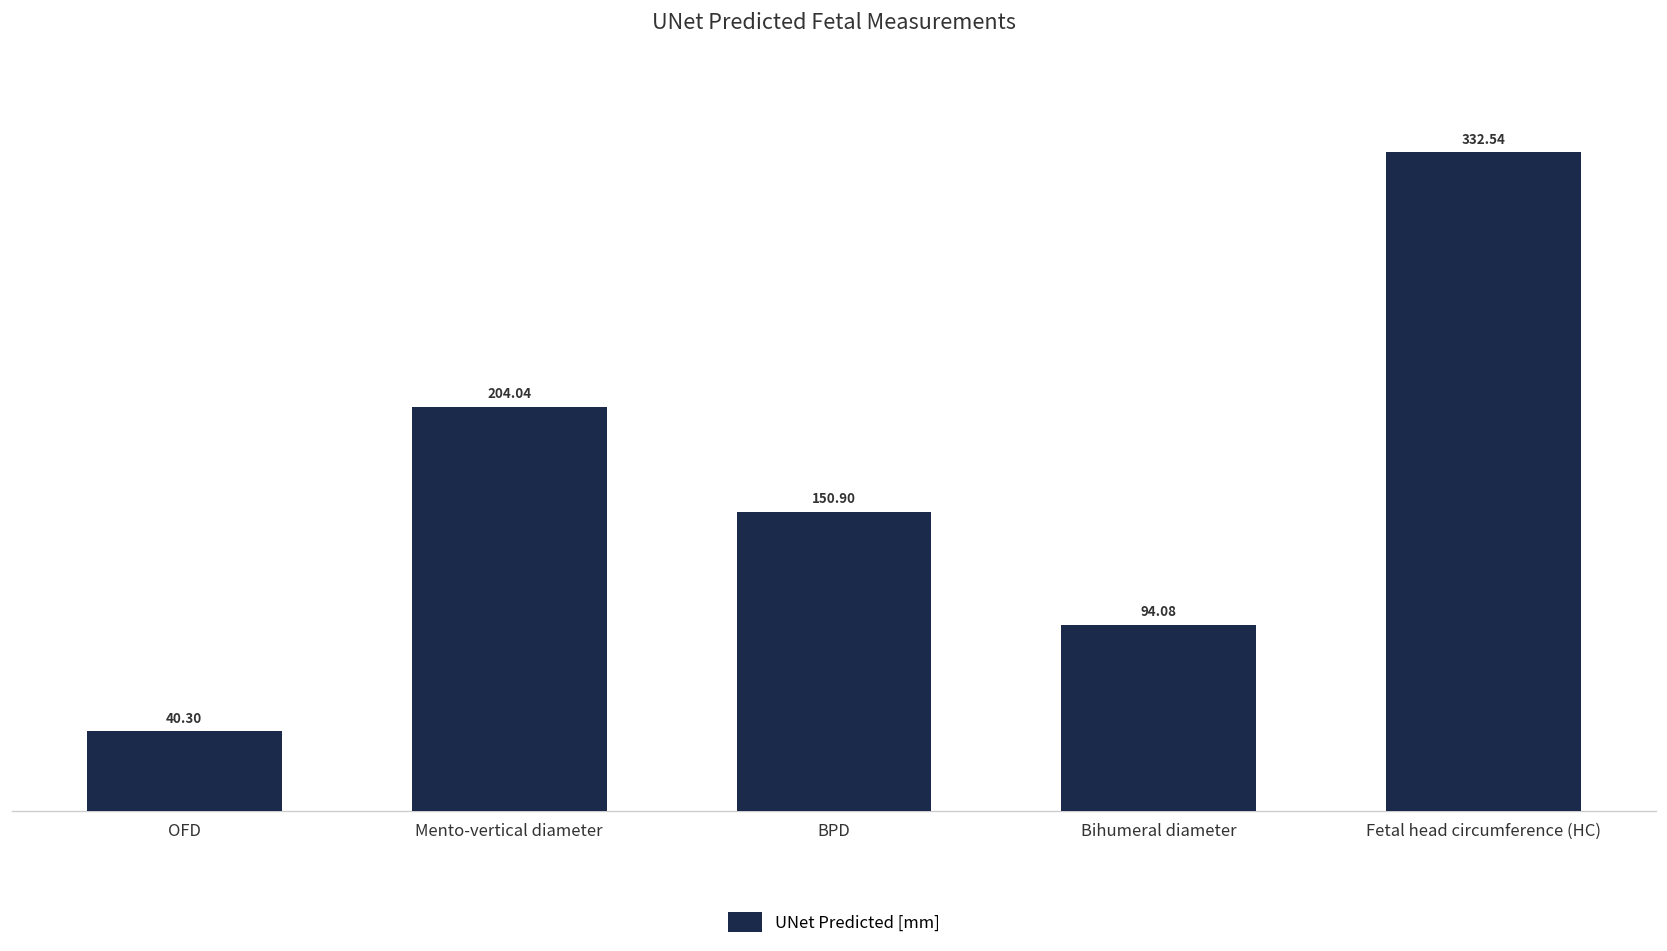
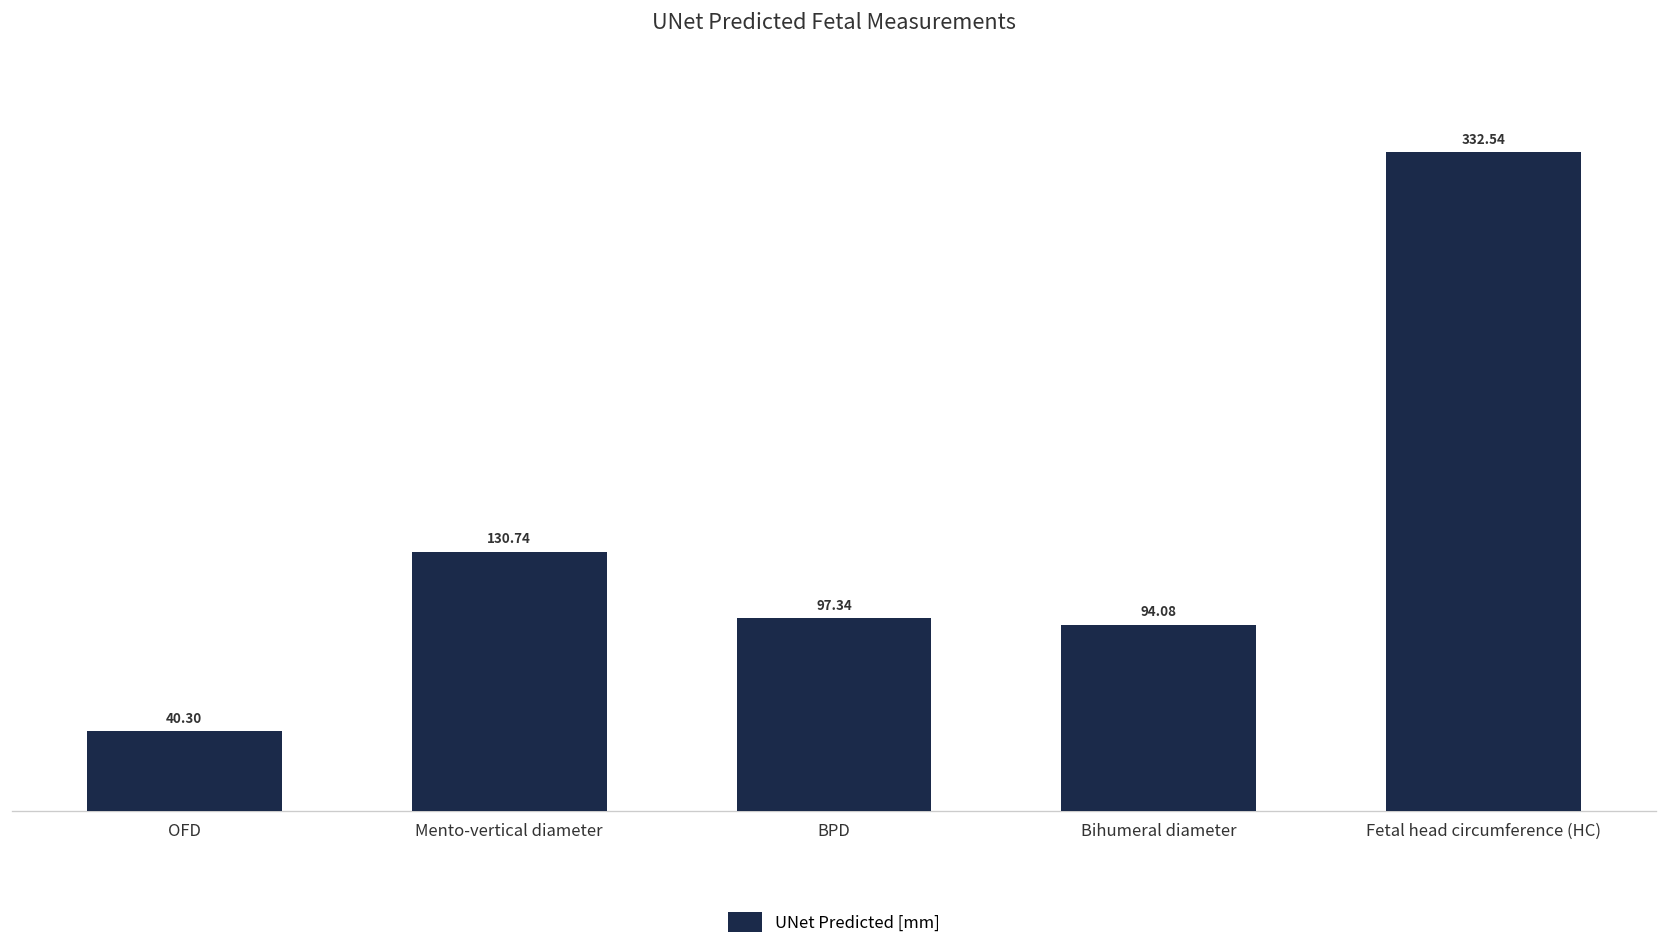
Mento-vertical diameter: 204.04 -> 130.74
BPD: 150.90 -> 97.34
